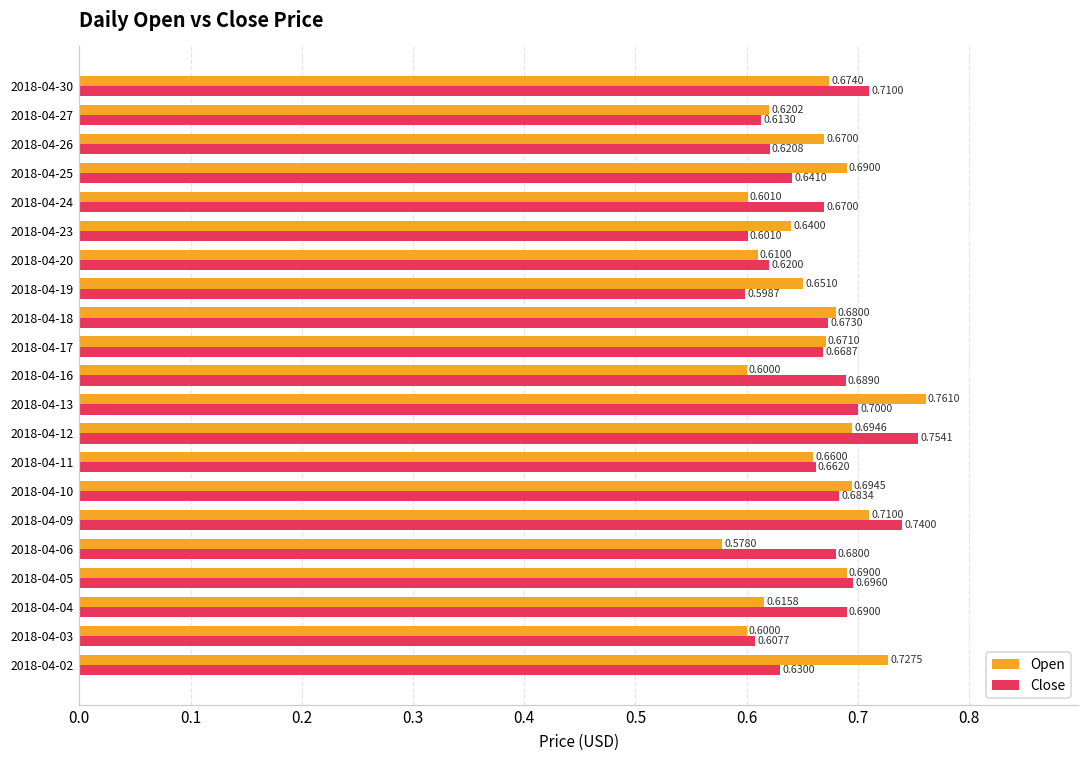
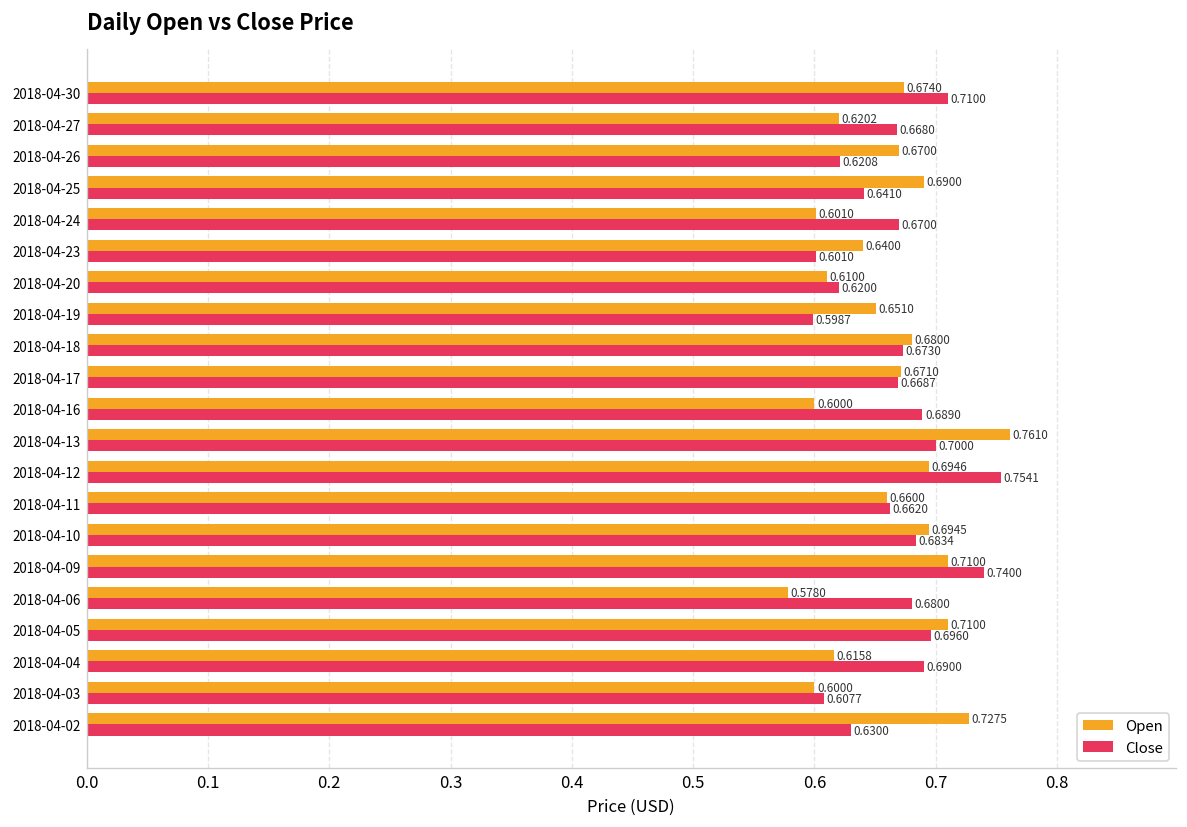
Close, 2018-04-27: 0.6130 -> 0.6680
Open, 2018-04-05: 0.6900 -> 0.7100
